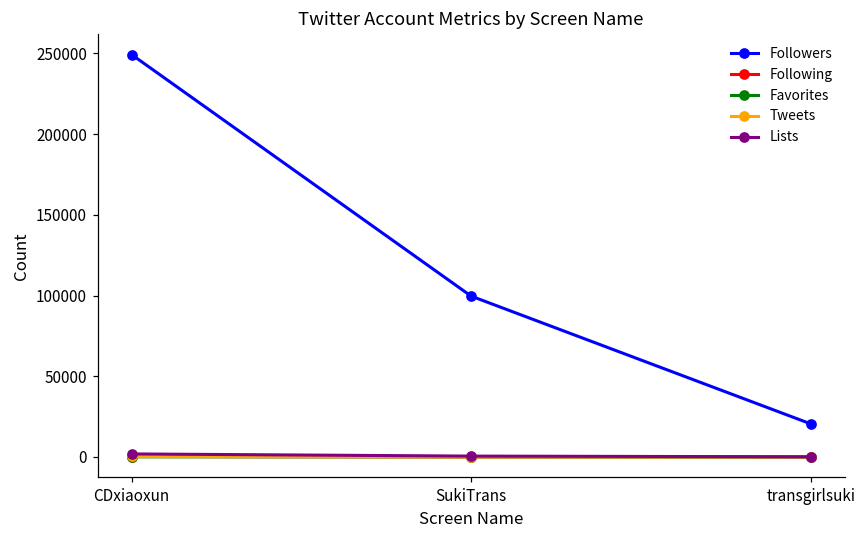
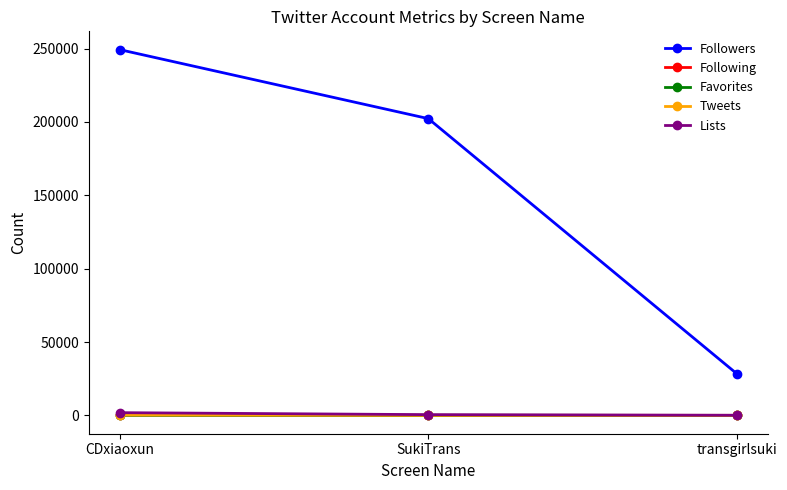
Followers, SukiTrans: 100000 -> 202000
Followers, transgirlsuki: 21000 -> 28000
